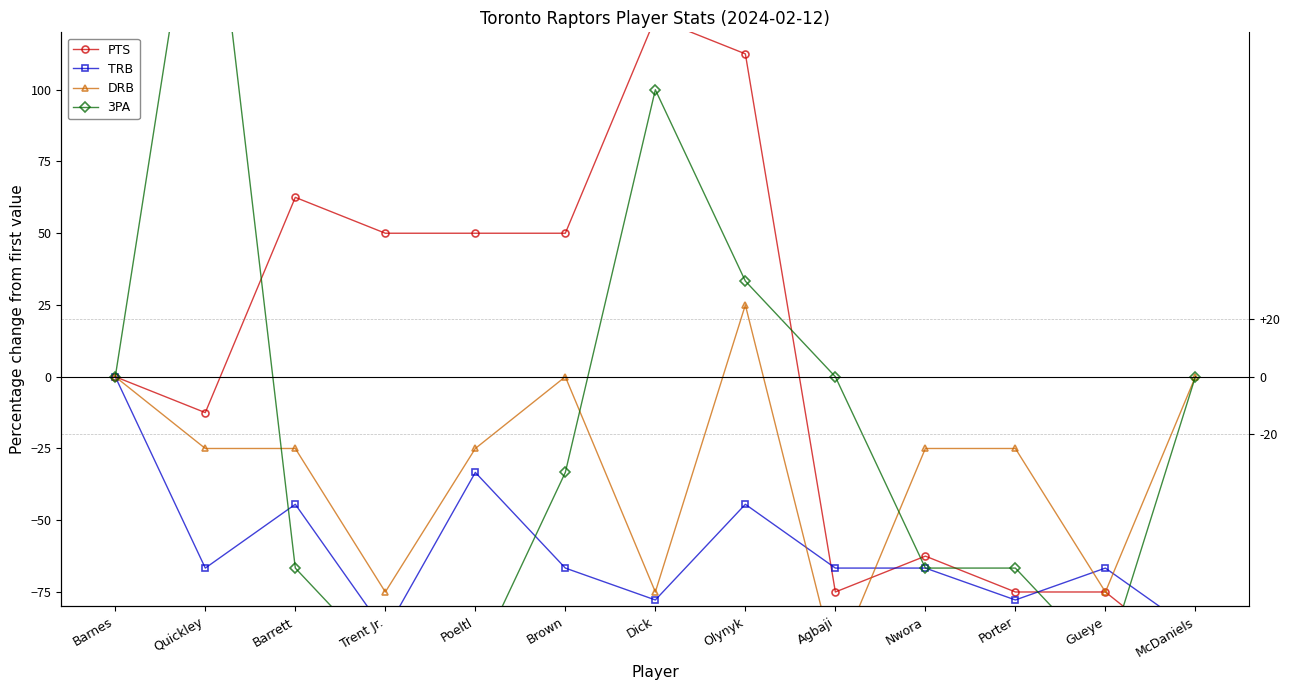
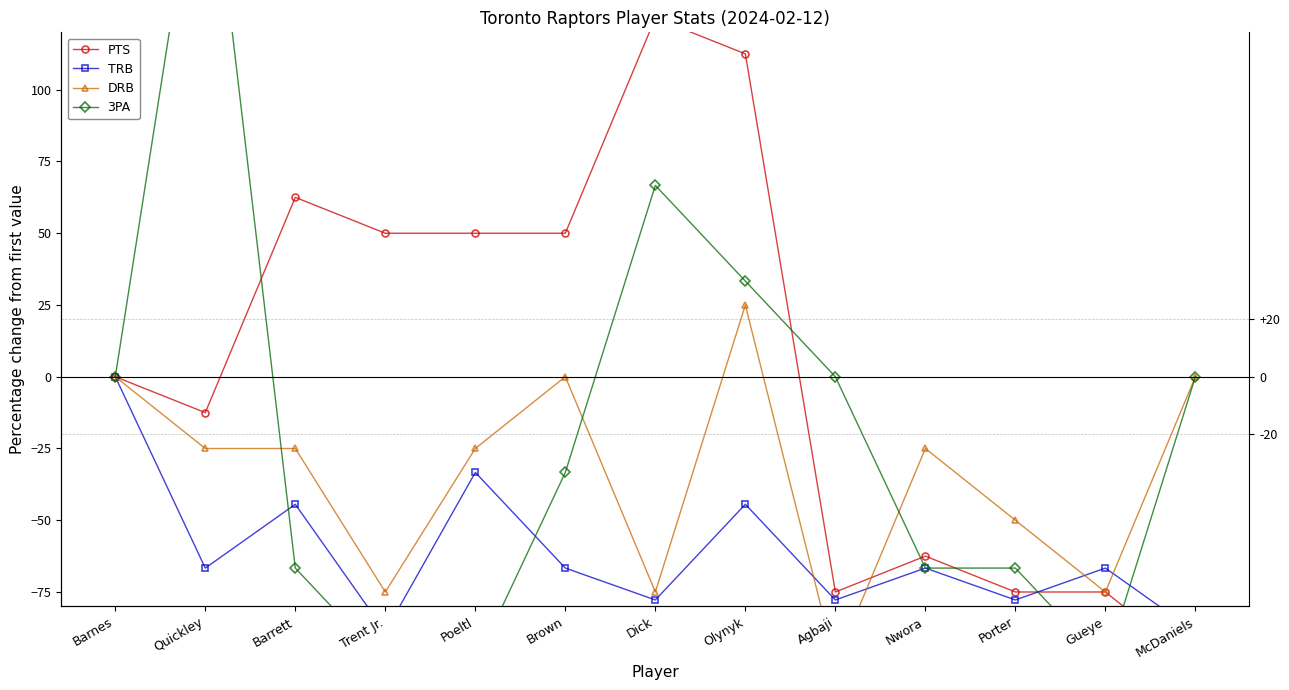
3PA, Dick: 100 -> 67
TRB, Agbaji: -67 -> -78
DRB, Porter: -25 -> -50
